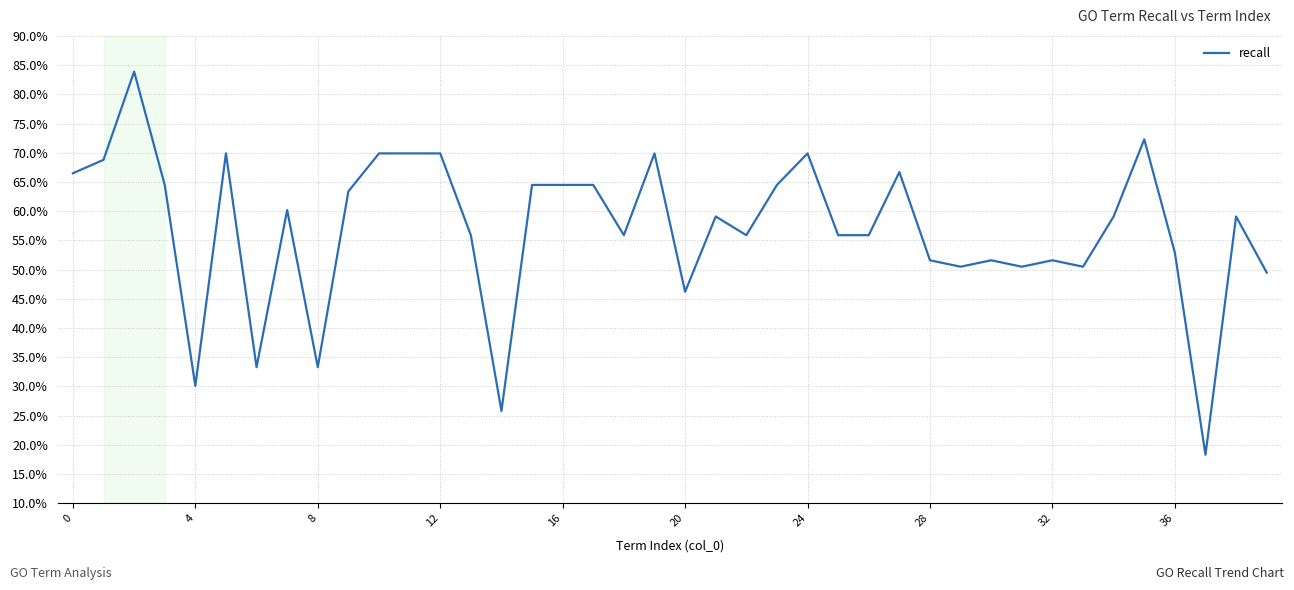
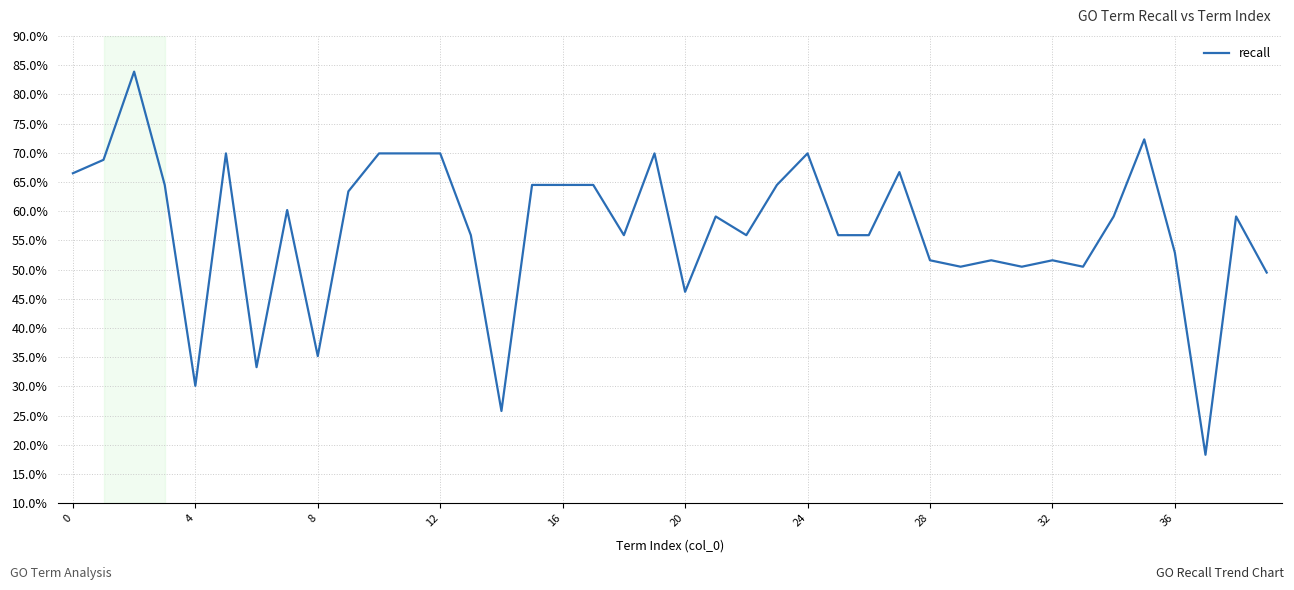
8: 33% -> 35%
